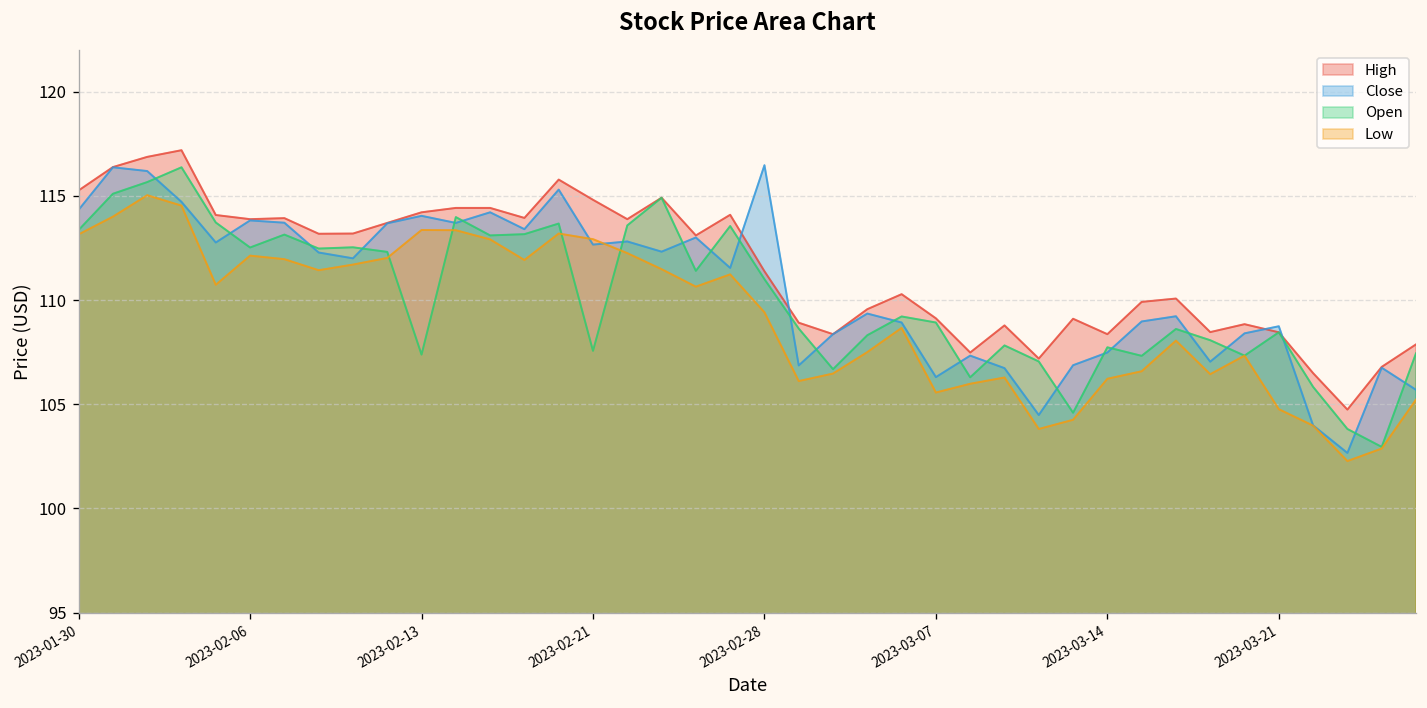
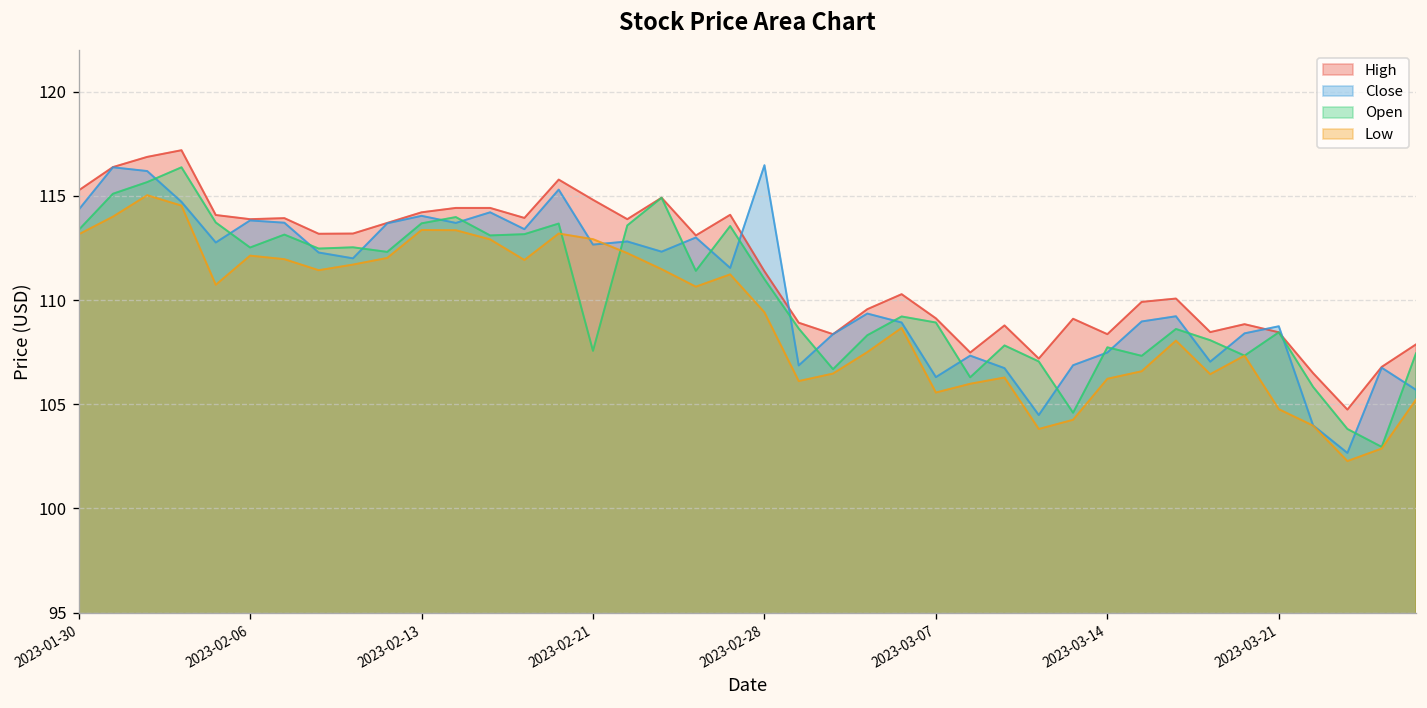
Open, 2023-02-13: 107.4 -> 113.7
